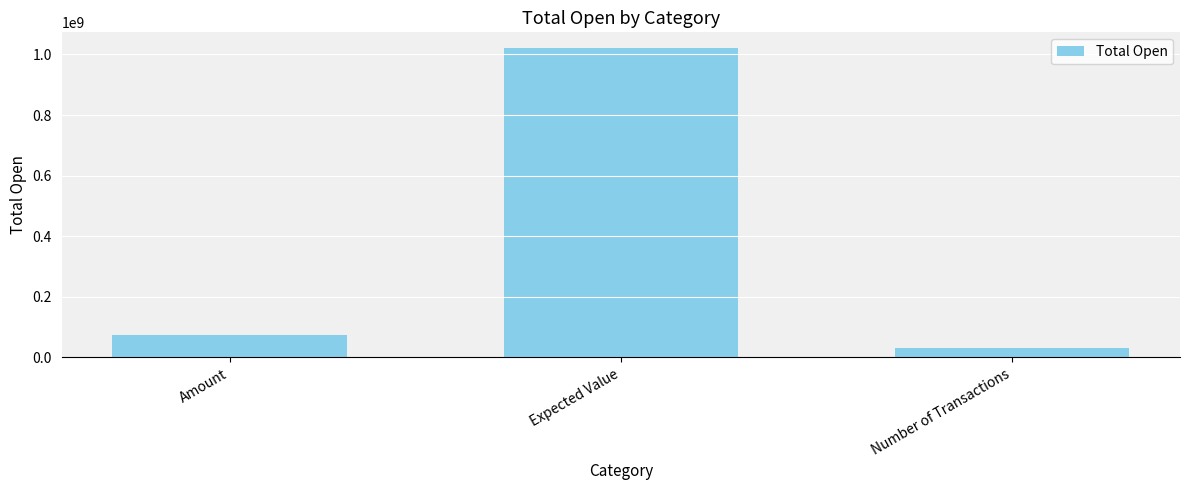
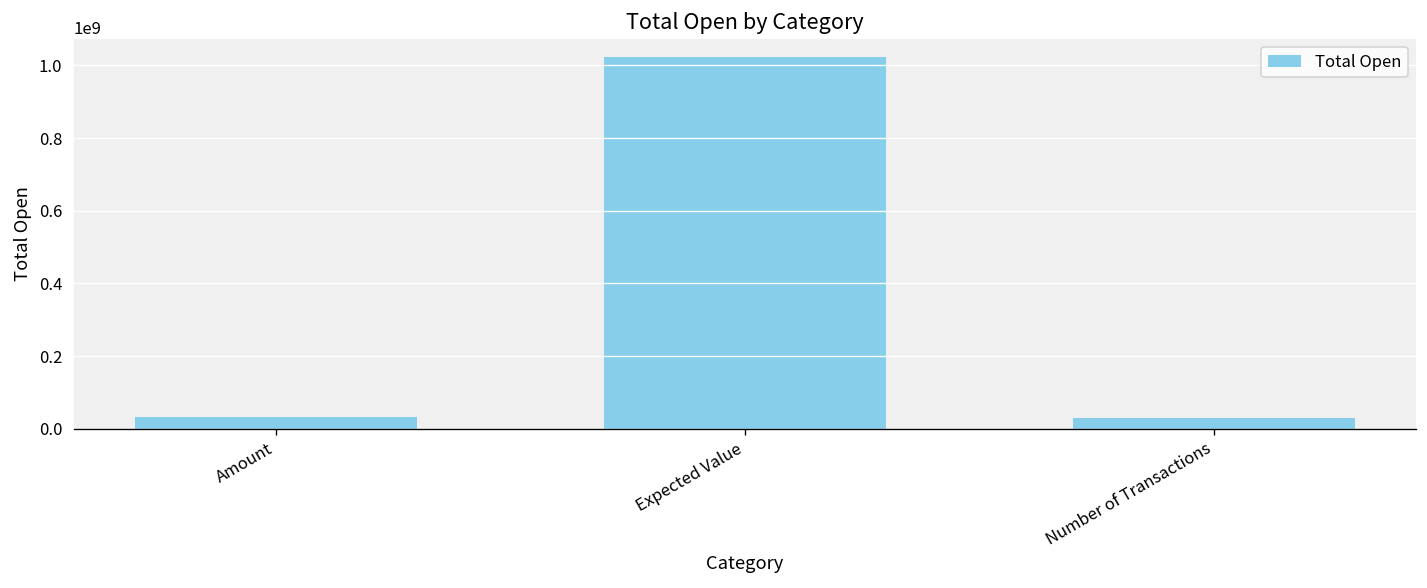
Amount: 70000000 -> 30000000
